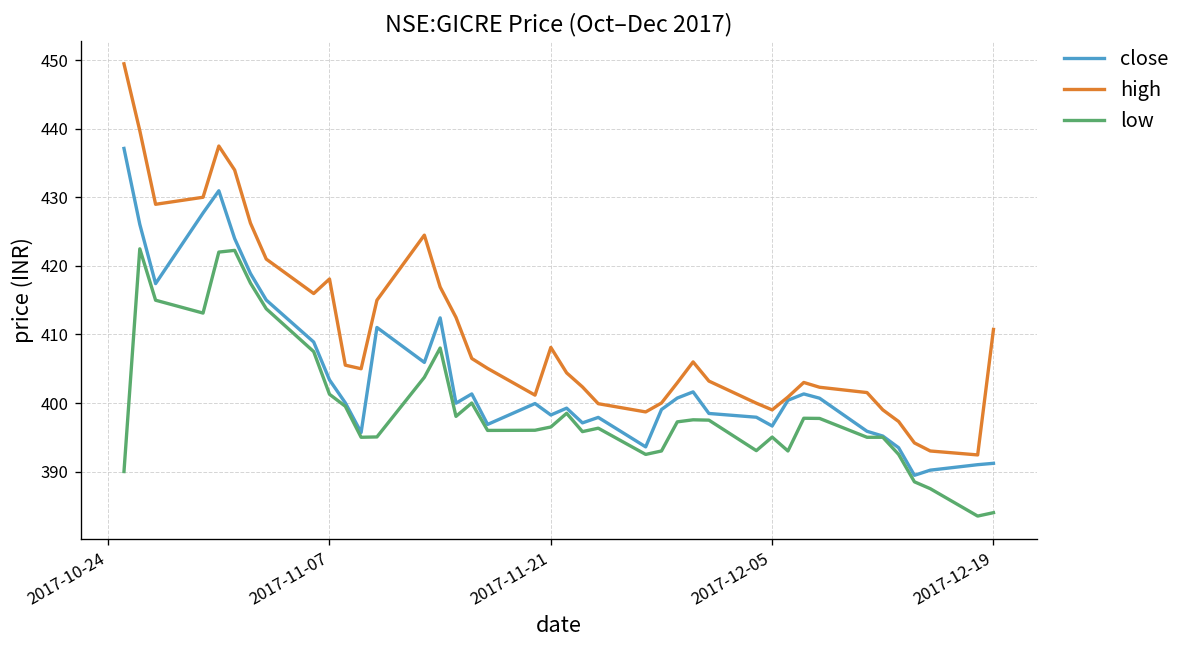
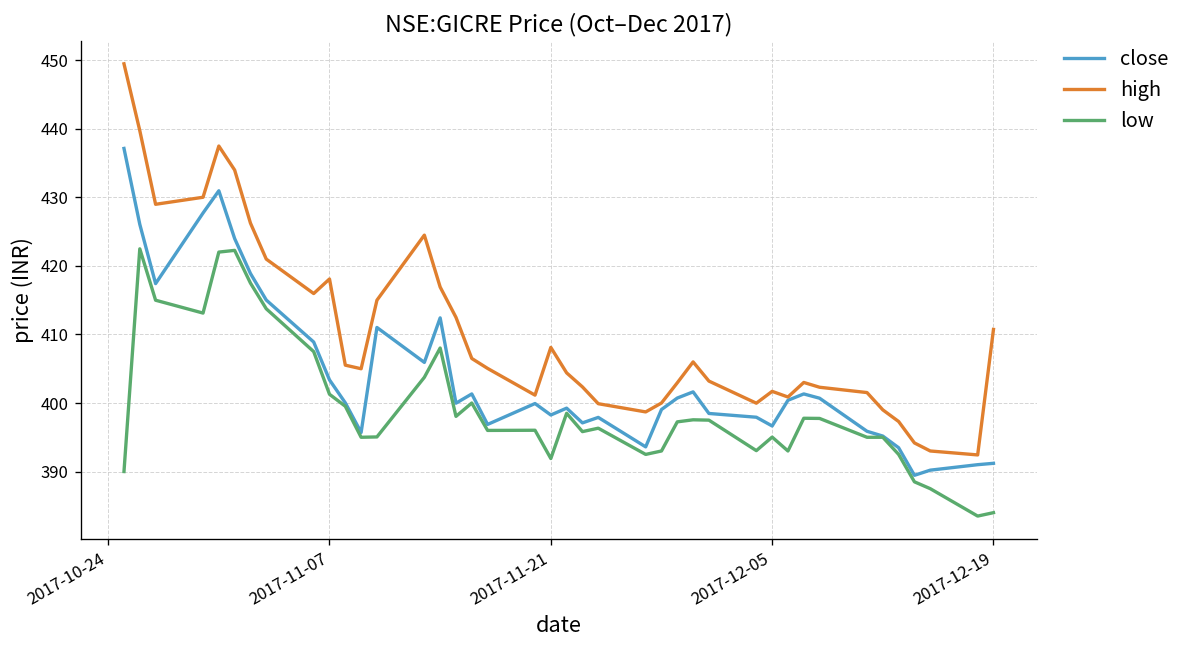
low, 2017-11-21: 397 -> 392
high, 2017-12-05: 399 -> 402
